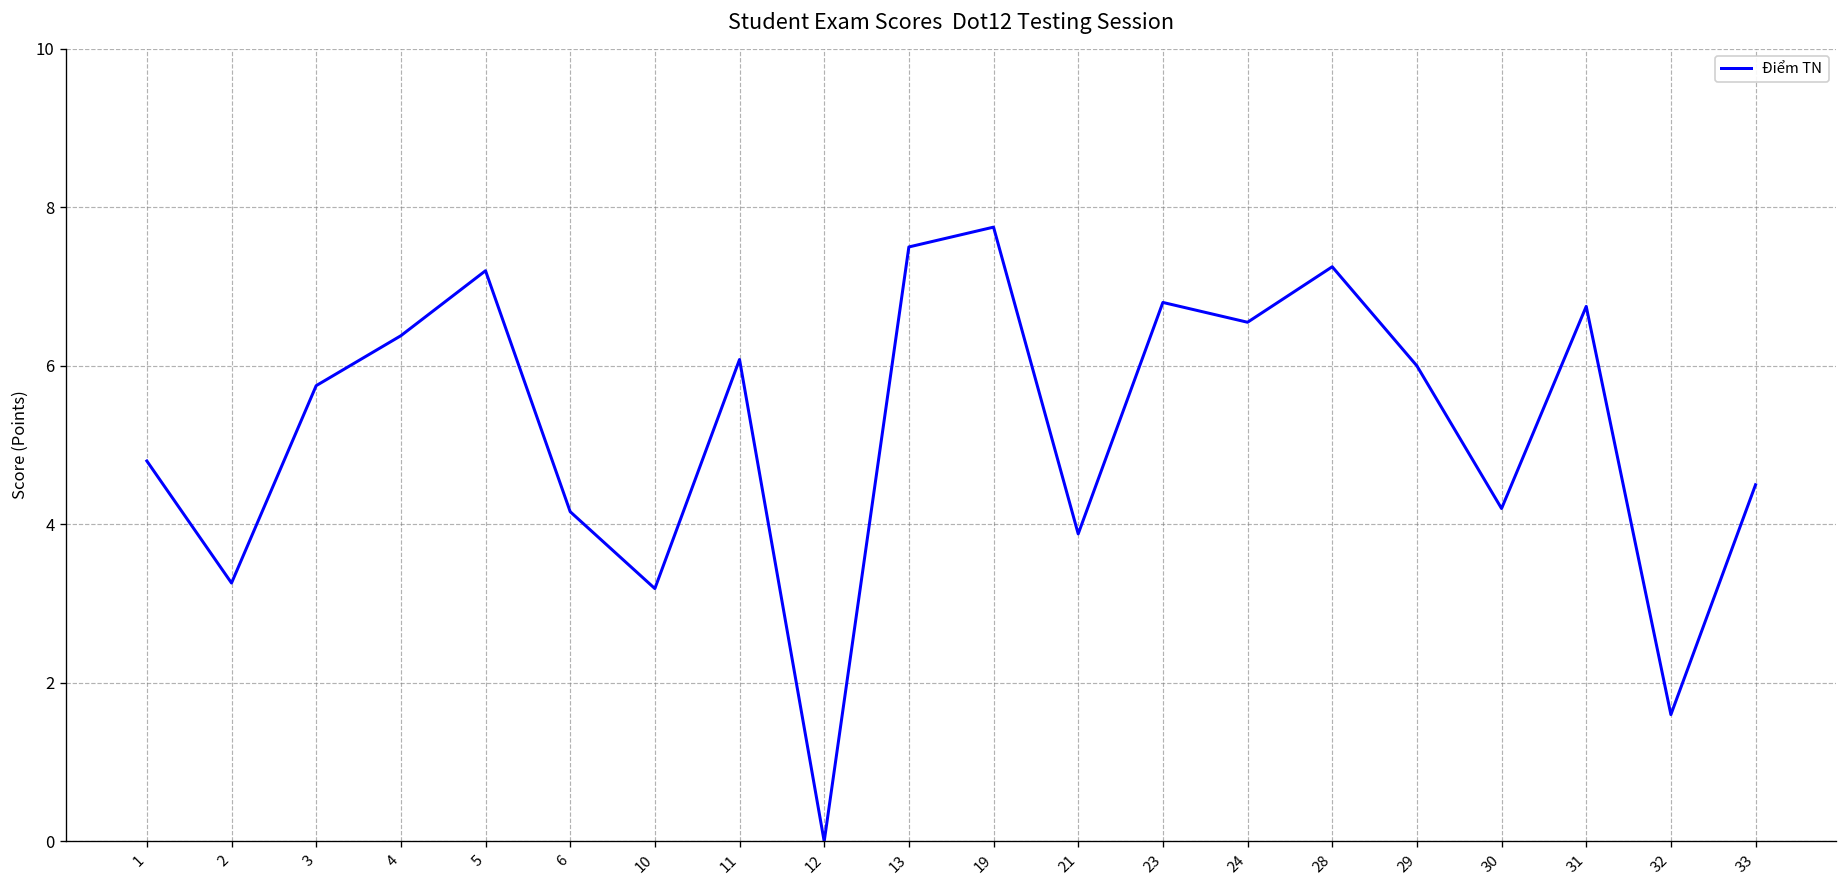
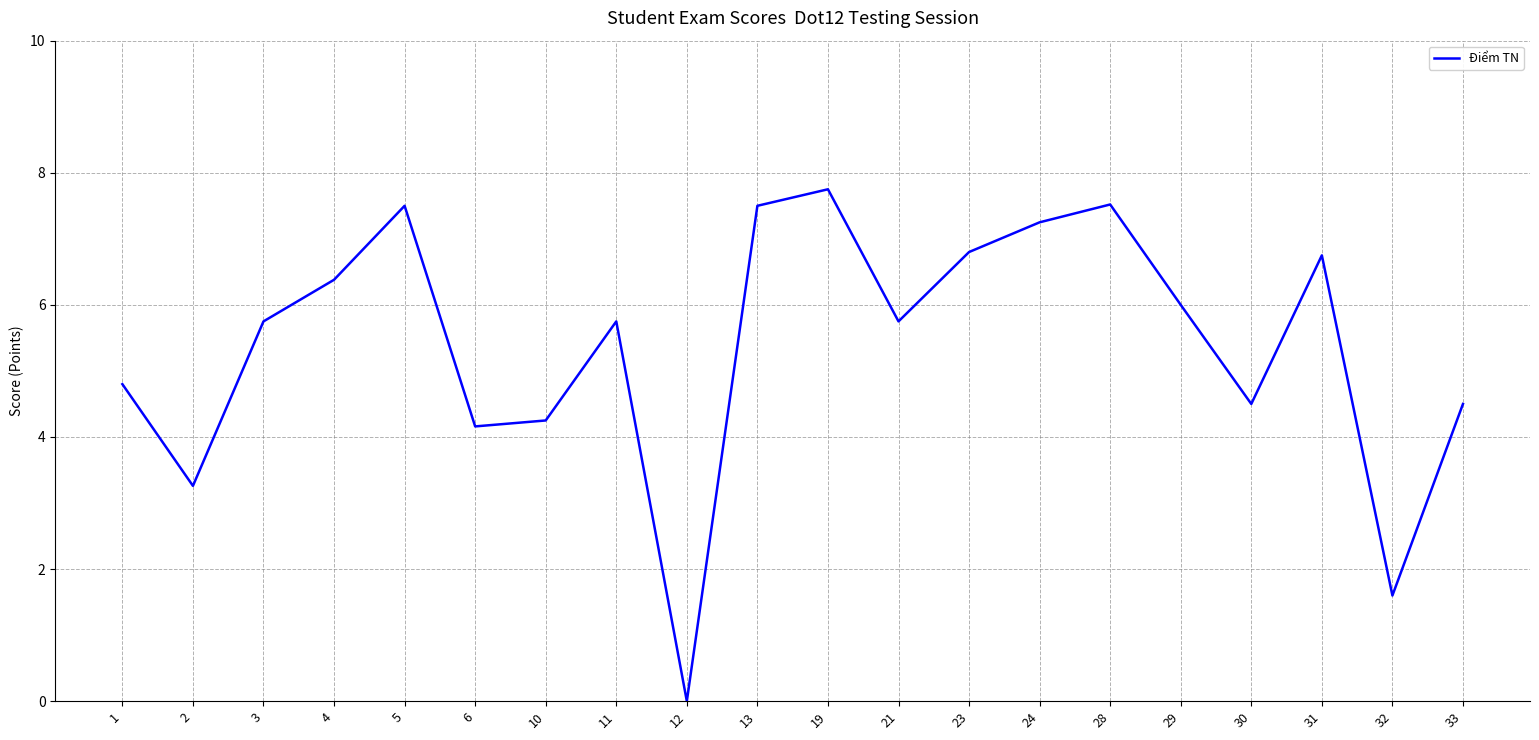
5: 7.2 -> 7.5
10: 3.2 -> 4.3
11: 6.1 -> 5.8
21: 3.9 -> 5.8
24: 6.6 -> 7.3
28: 7.3 -> 7.5
30: 4.2 -> 4.5
